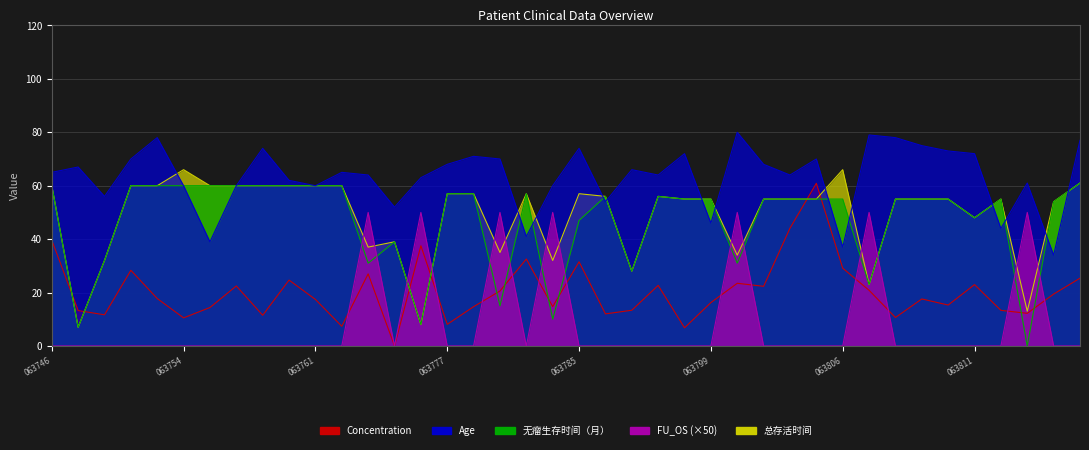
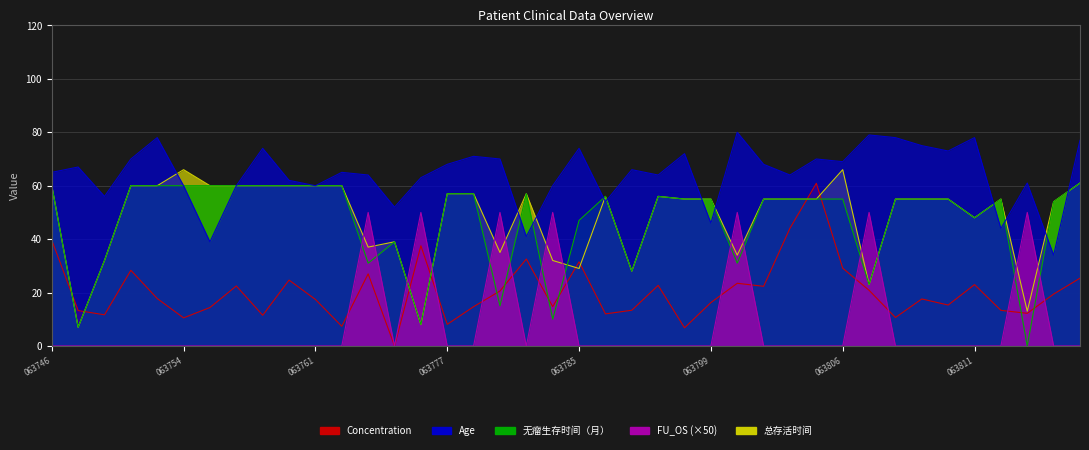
总存活时间, 063785: 57 -> 29
Age, 063806: 37 -> 69
Age, 063811: 72 -> 78
